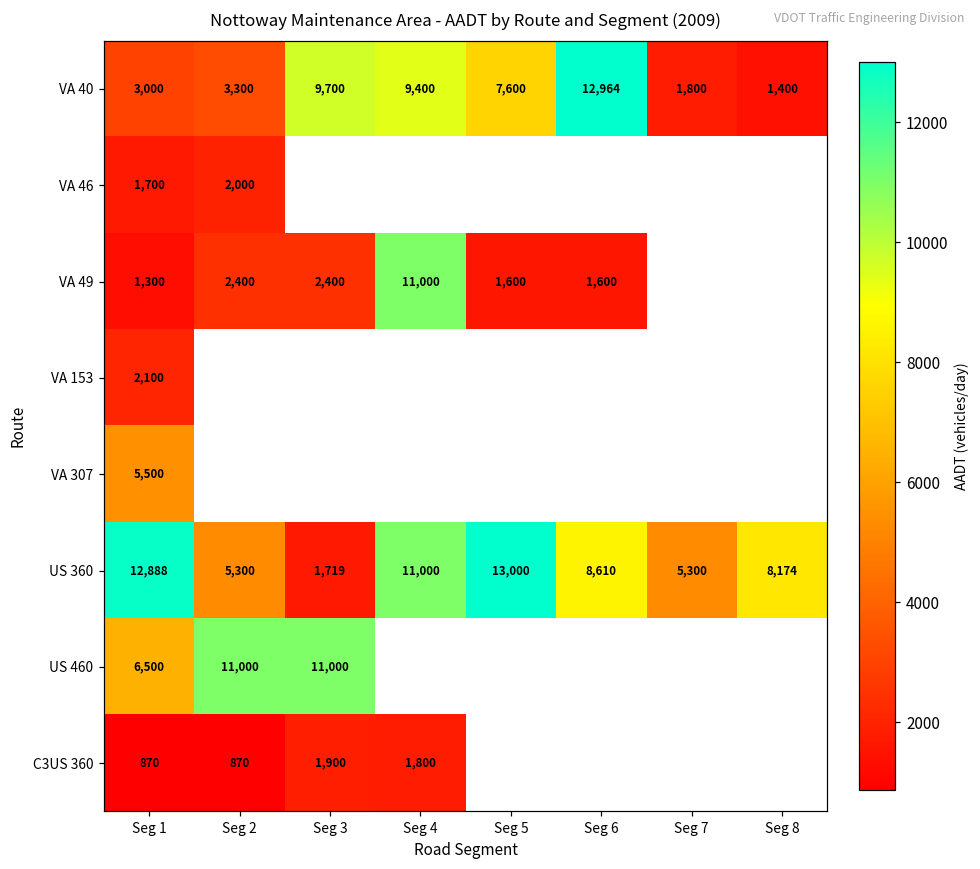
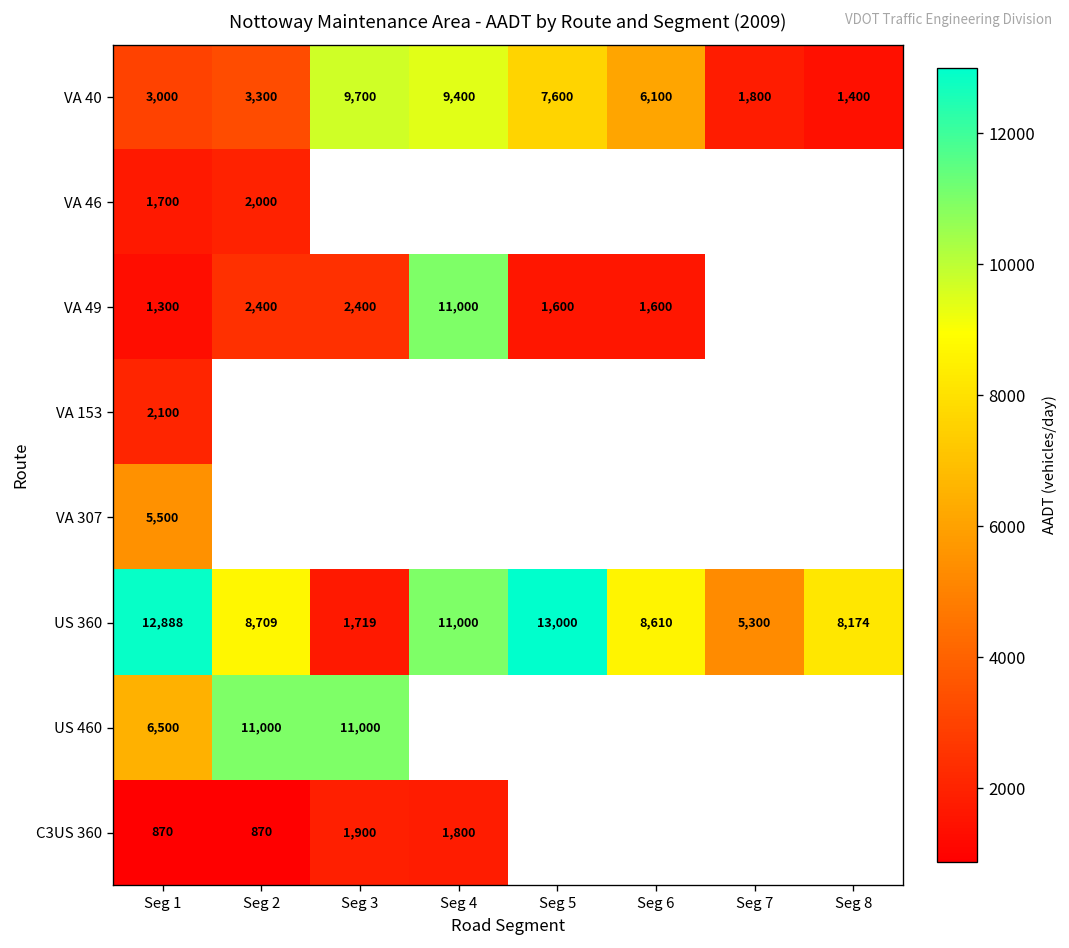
VA 40, Seg 6: 12,964 -> 6,100
US 360, Seg 2: 5,300 -> 8,709
